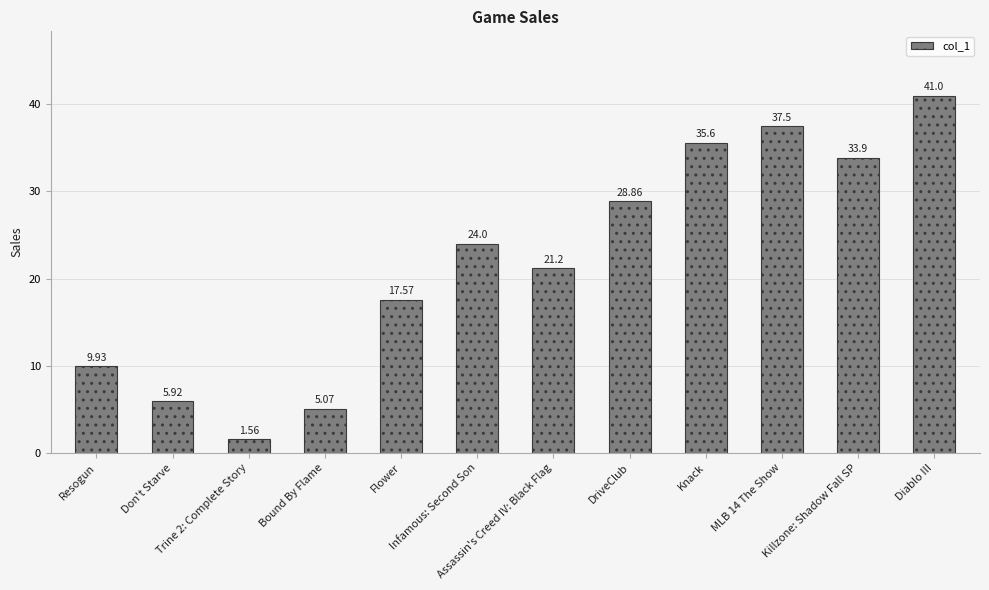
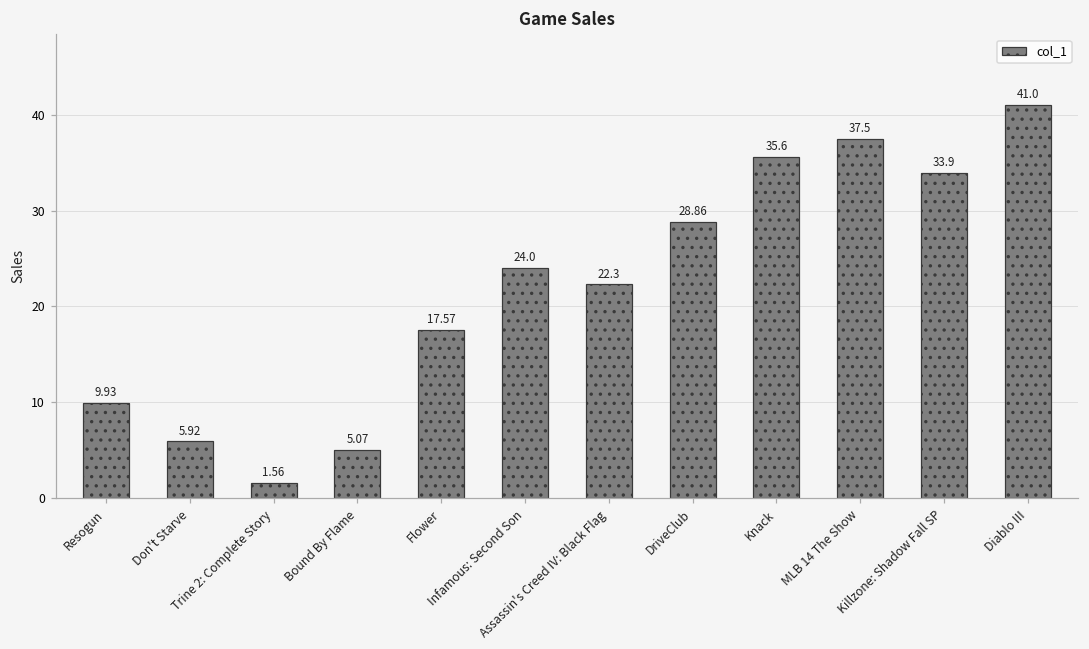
Assassin's Creed IV: Black Flag: 21.2 -> 22.3
